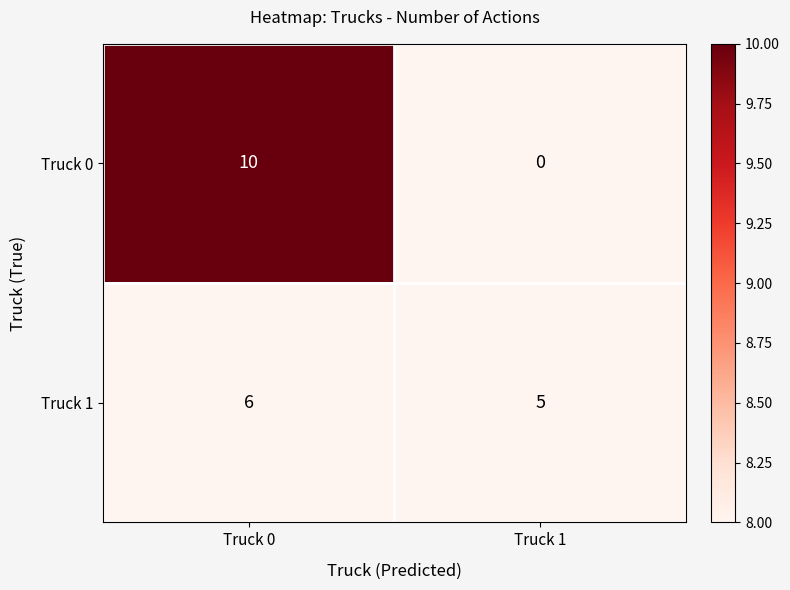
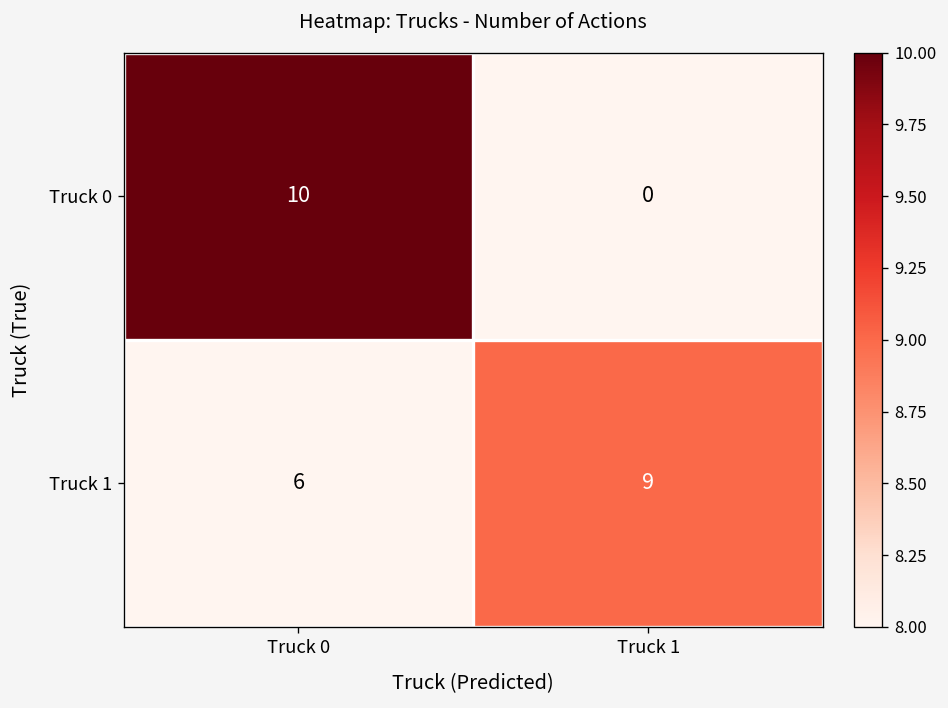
Truck 1, Truck 1: 5 -> 9
